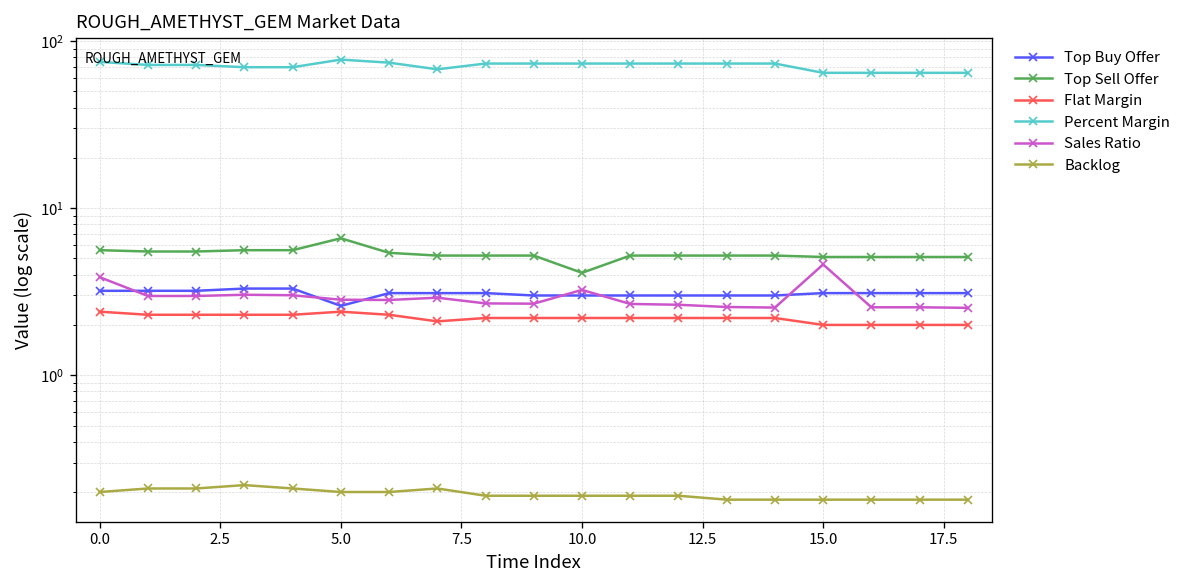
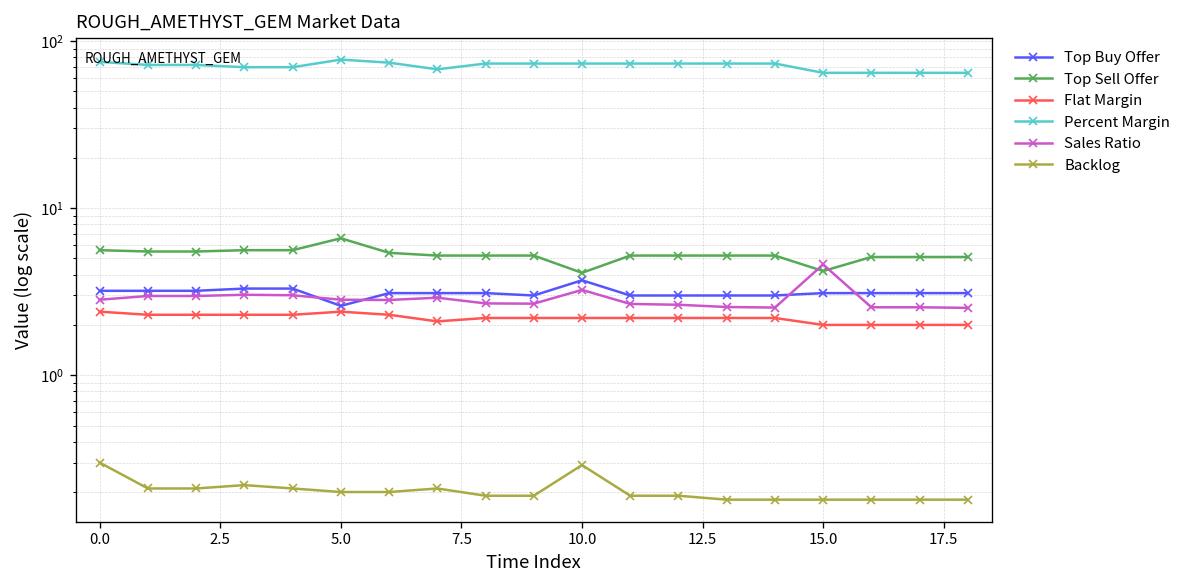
Sales Ratio, 0.0: 3.9 -> 2.8
Backlog, 0.0: 0.2 -> 0.3
Top Buy Offer, 10.0: 3.0 -> 3.7
Backlog, 10.0: 0.19 -> 0.29
Top Sell Offer, 15.0: 5.1 -> 4.2
